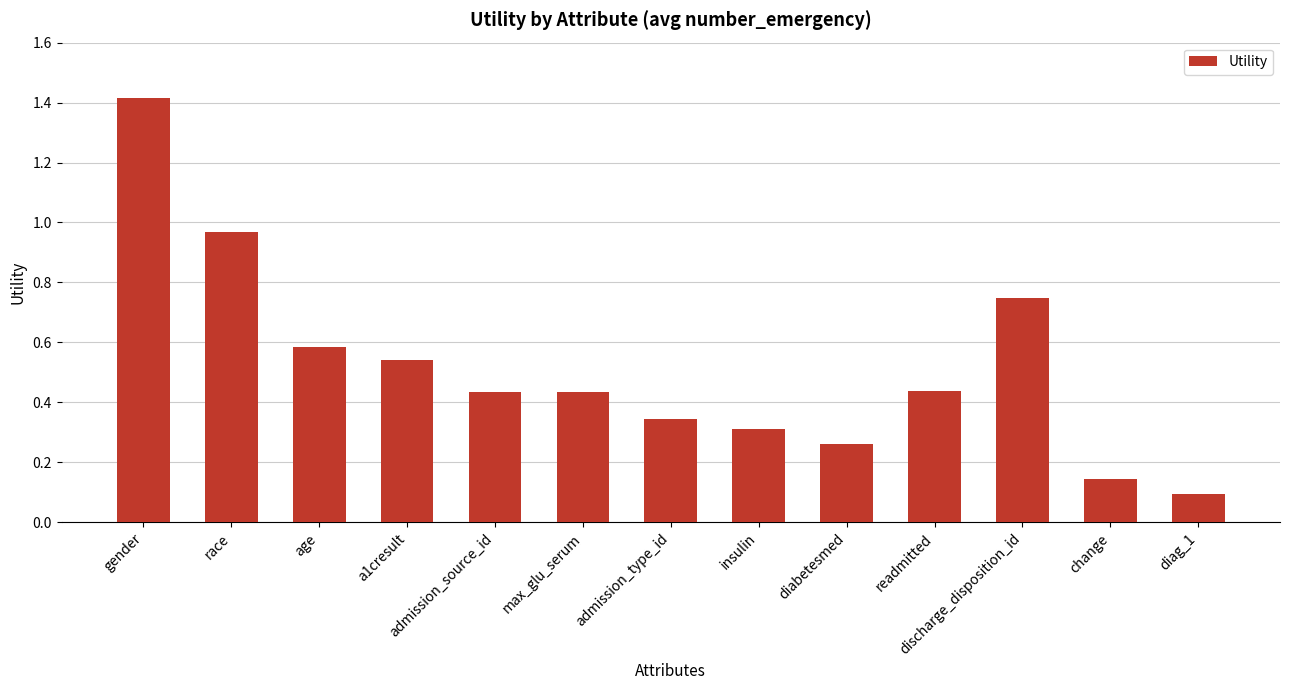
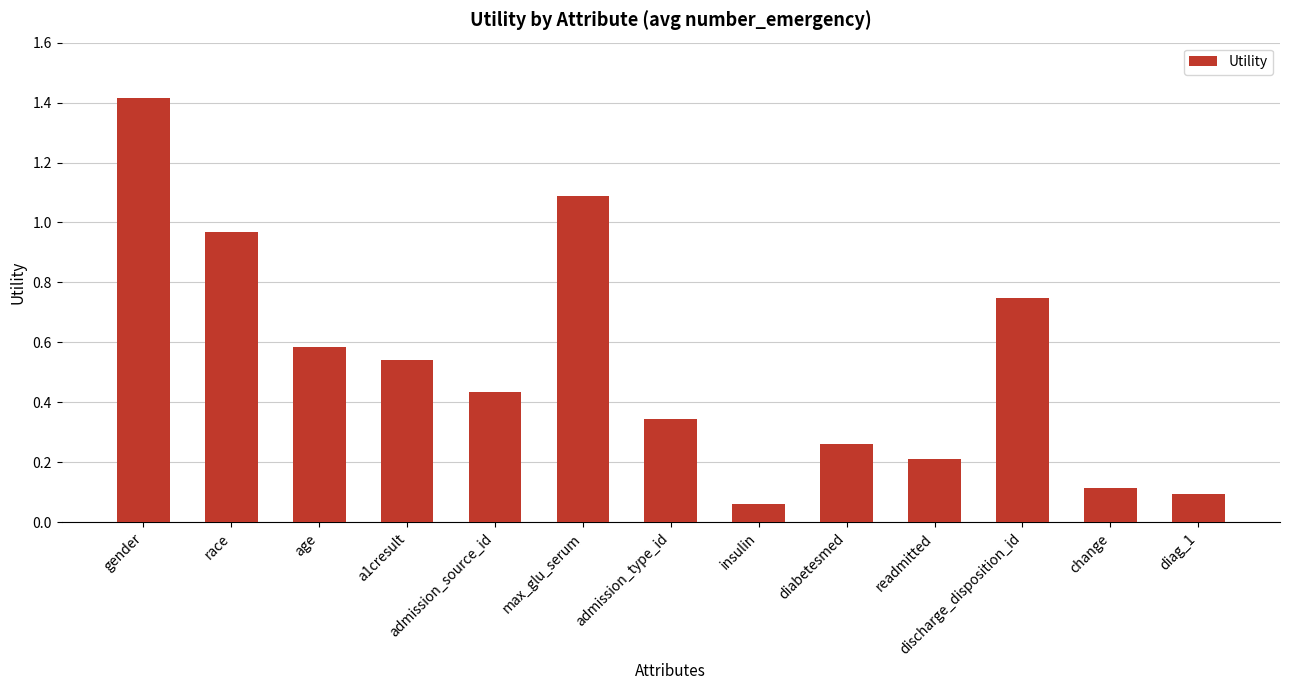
max_glu_serum: 0.43 -> 1.09
insulin: 0.31 -> 0.06
readmitted: 0.44 -> 0.21
change: 0.15 -> 0.11
